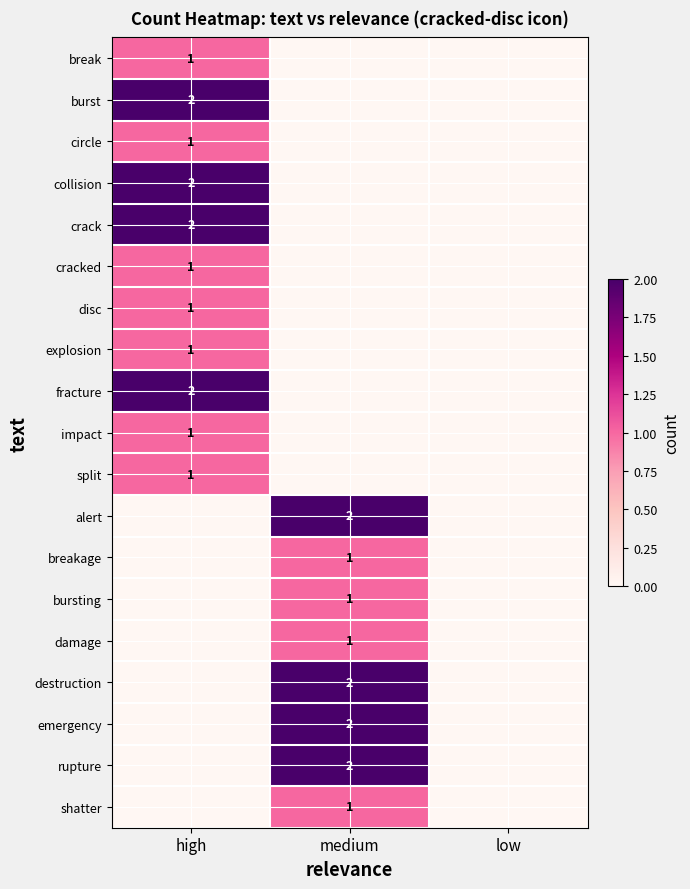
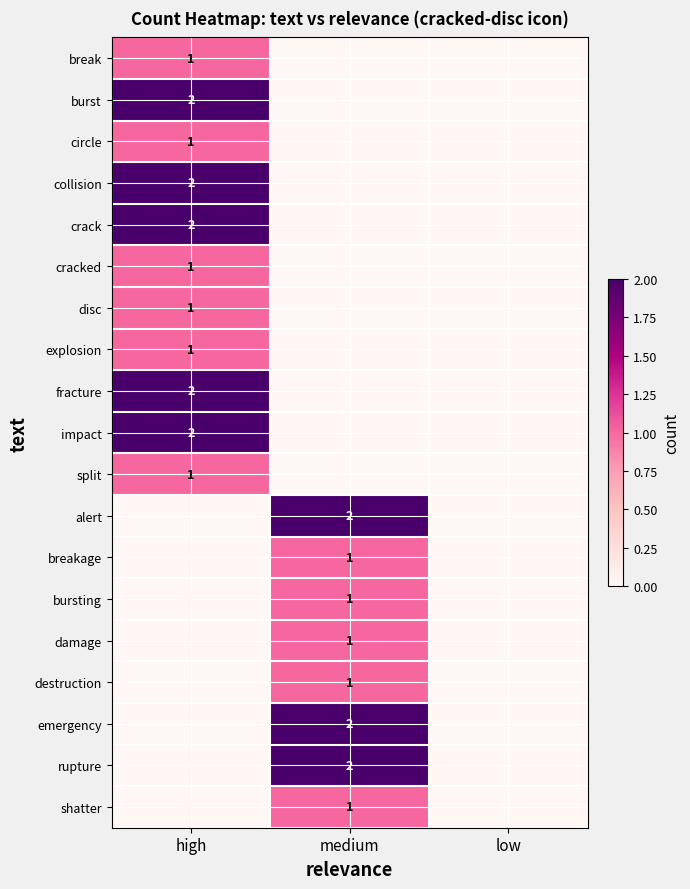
impact, high: 1 -> 2
destruction, medium: 2 -> 1
